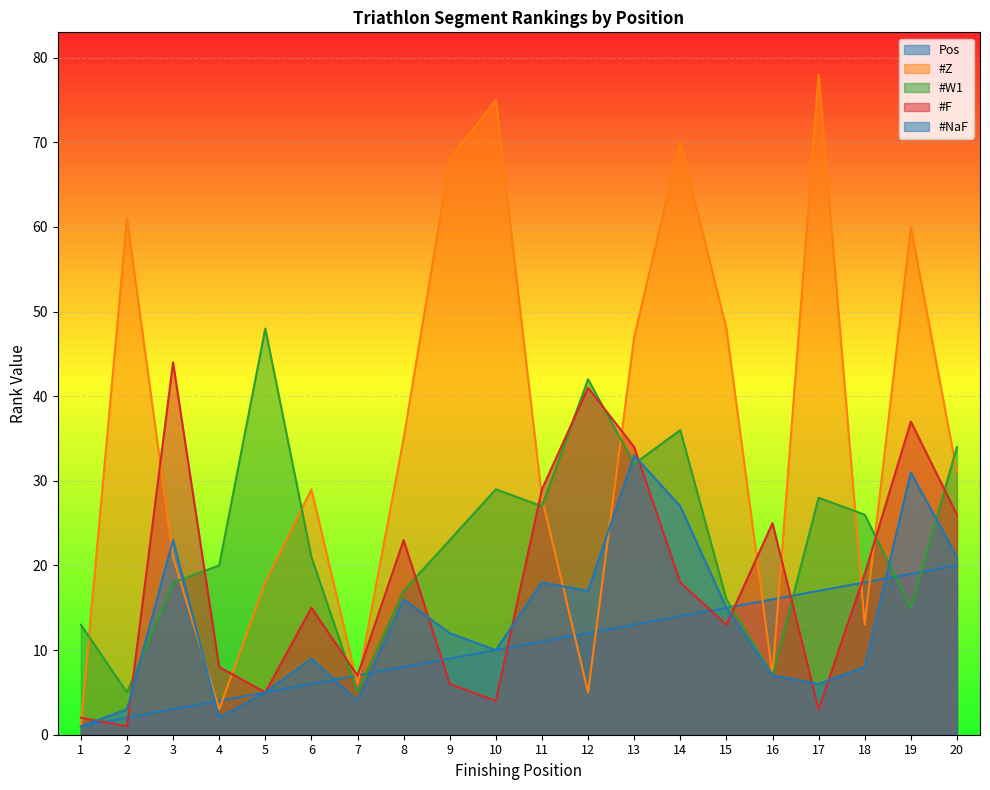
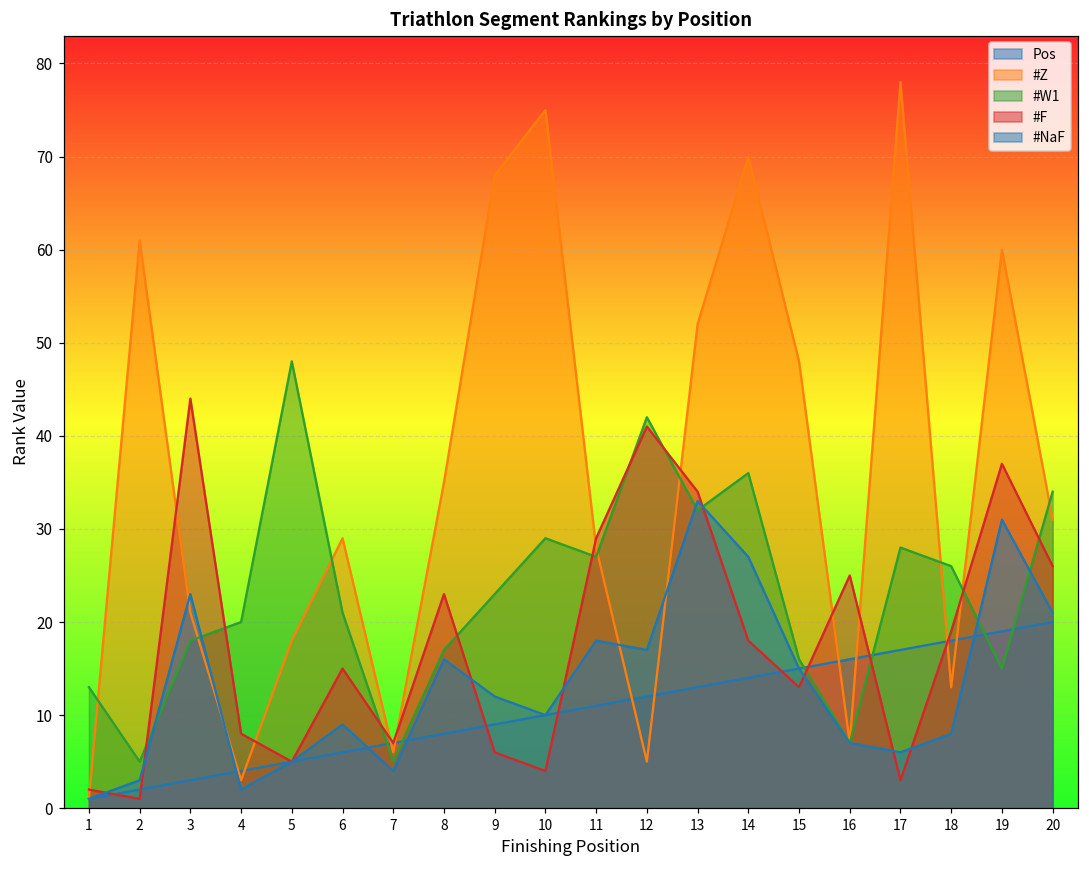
#Z, 13: 47 -> 52
